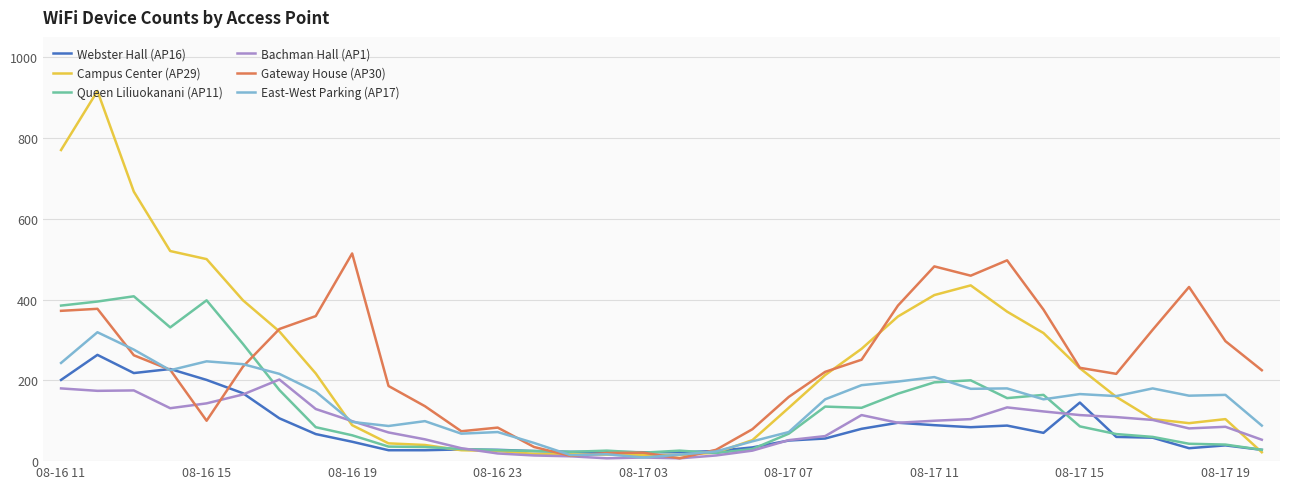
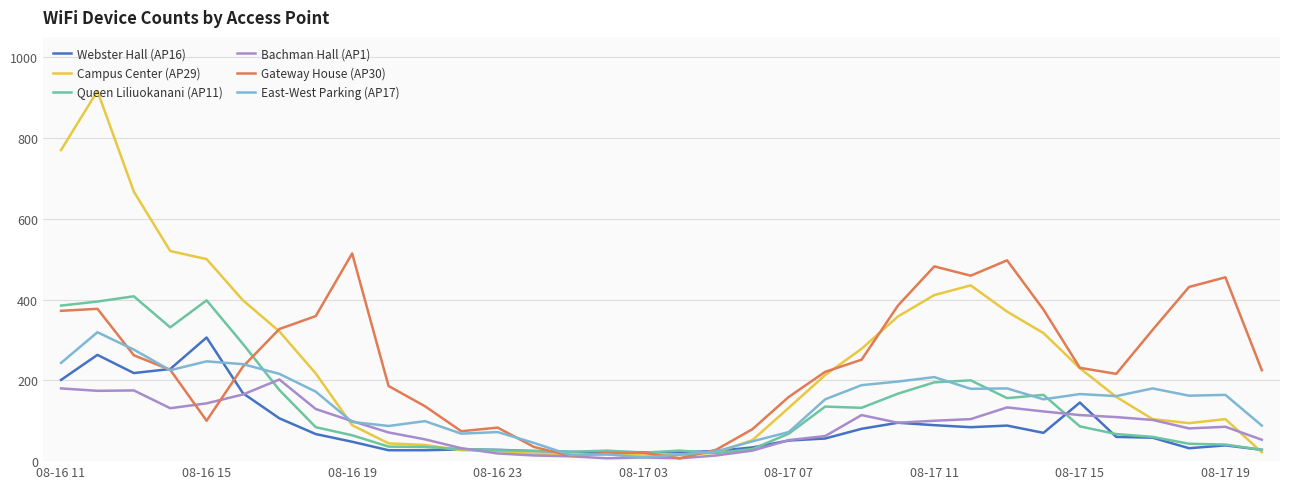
Webster Hall (AP16), 08-16 15: 200 -> 310
Gateway House (AP30), 08-17 19: 300 -> 460
